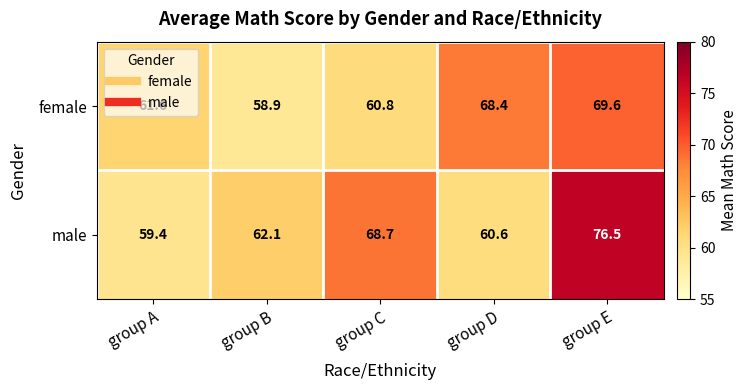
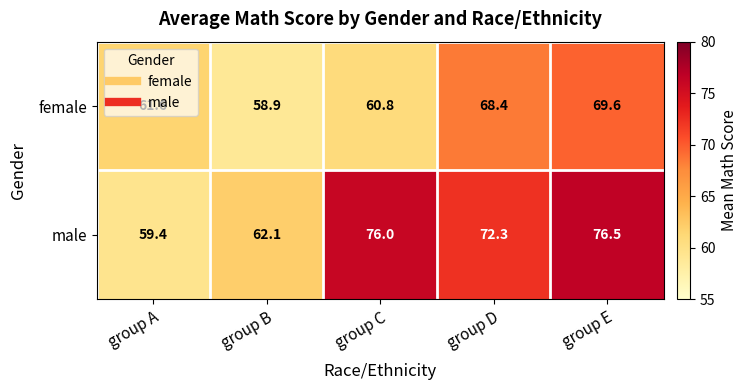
male, group C: 68.7 -> 76.0
male, group D: 60.6 -> 72.3
